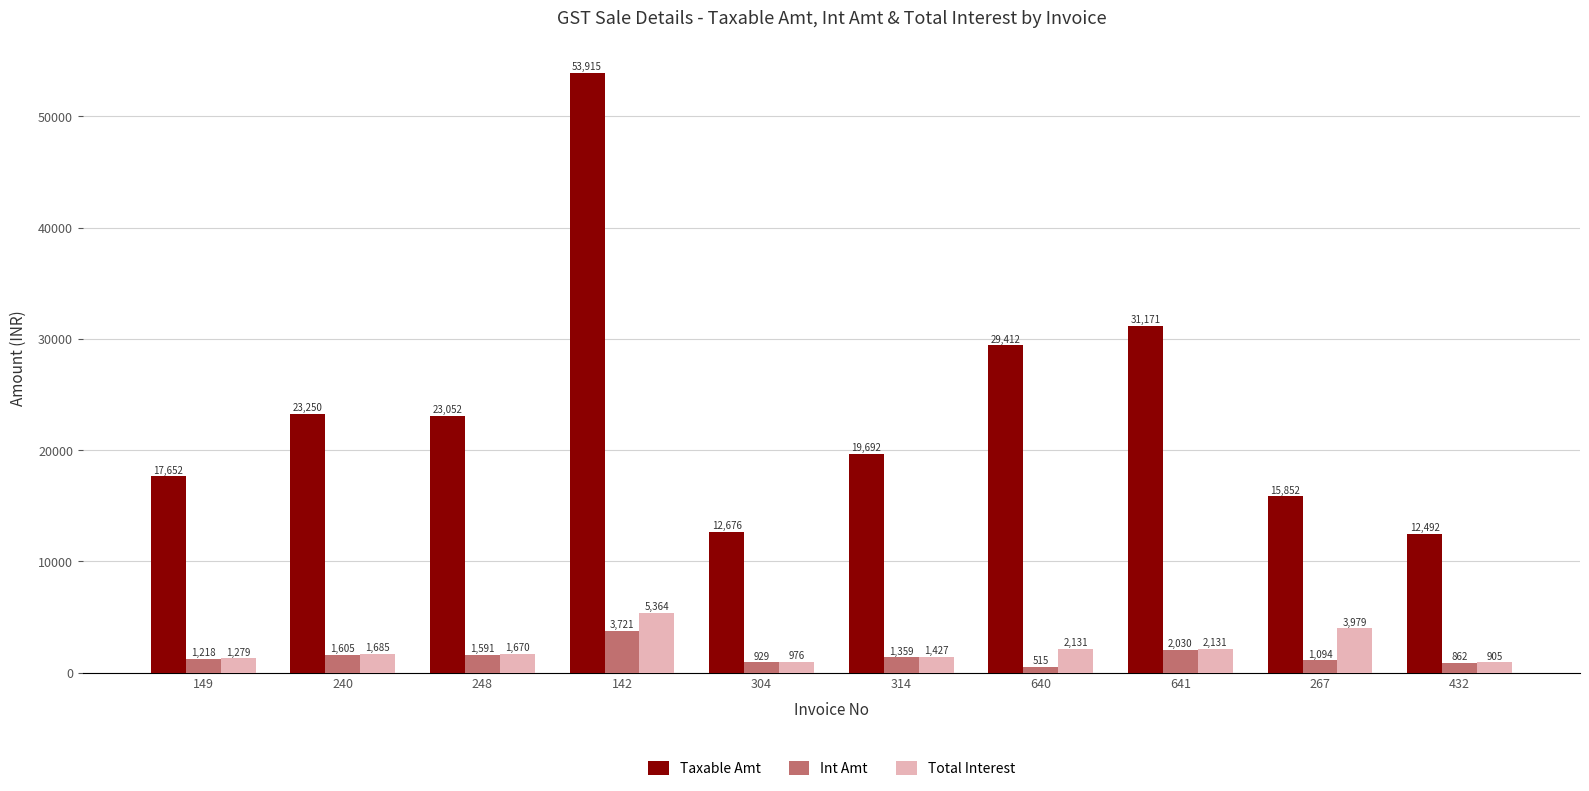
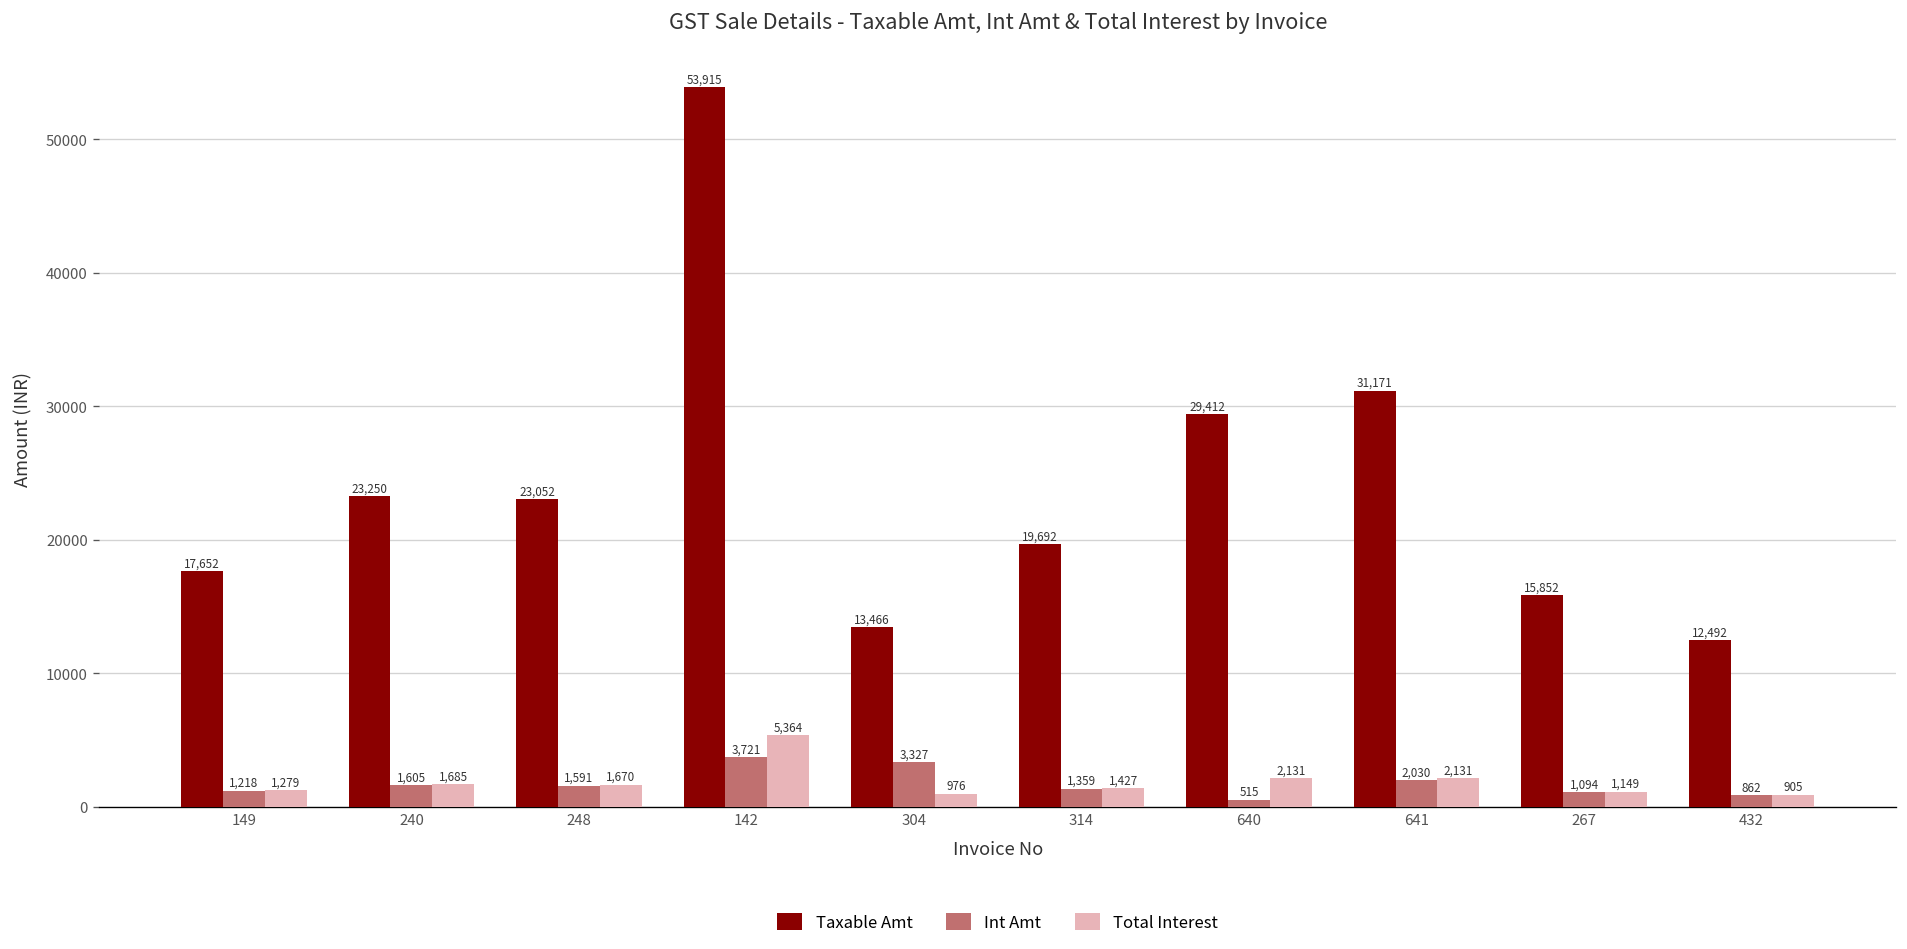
Taxable Amt, 304: 12,676 -> 13,466
Int Amt, 304: 929 -> 3,327
Total Interest, 267: 3,979 -> 1,149
